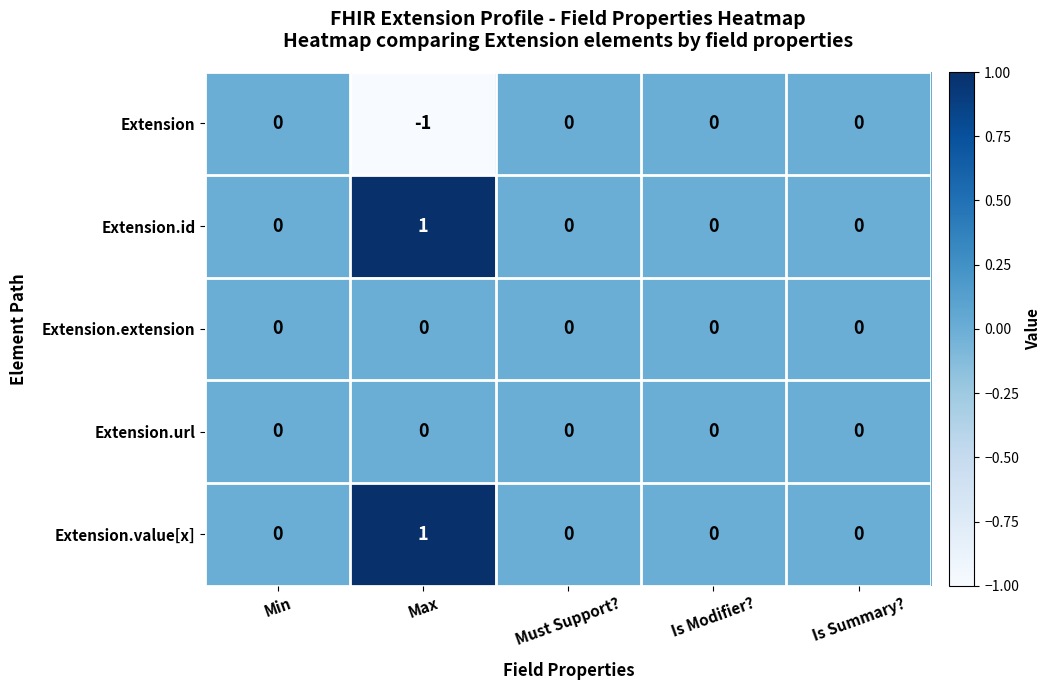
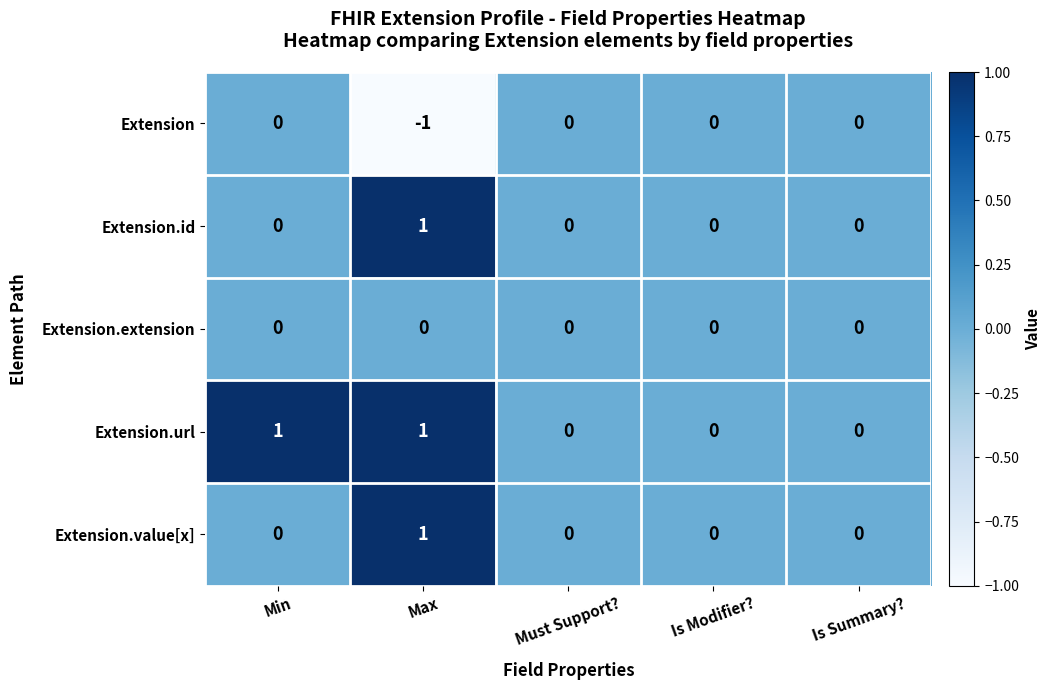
Extension.url, Min: 0 -> 1
Extension.url, Max: 0 -> 1
